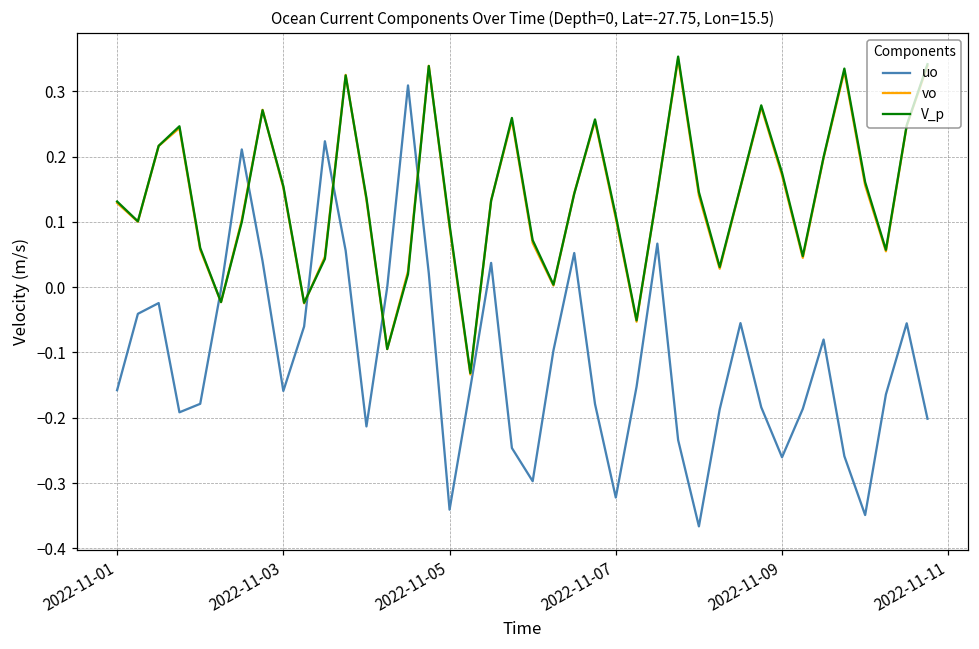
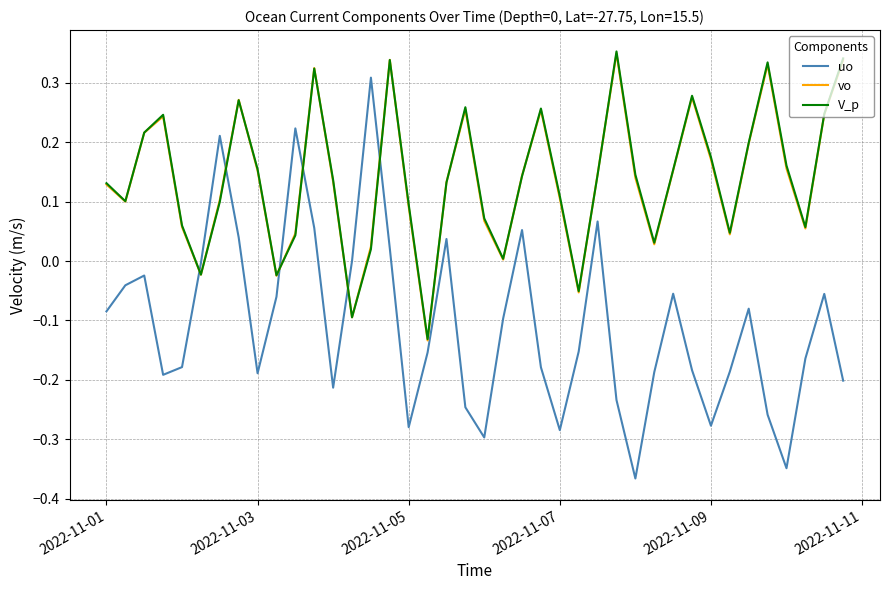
uo, 2022-11-01: -0.16 -> -0.08
uo, 2022-11-03: -0.16 -> -0.19
uo, 2022-11-05: -0.34 -> -0.28
uo, 2022-11-07: -0.32 -> -0.28
uo, 2022-11-09: -0.26 -> -0.28
